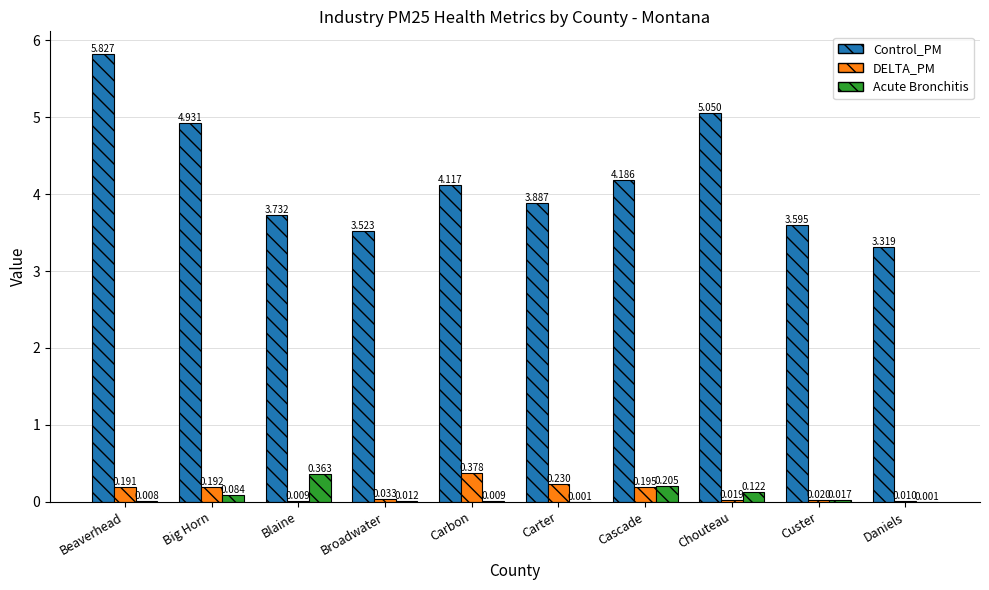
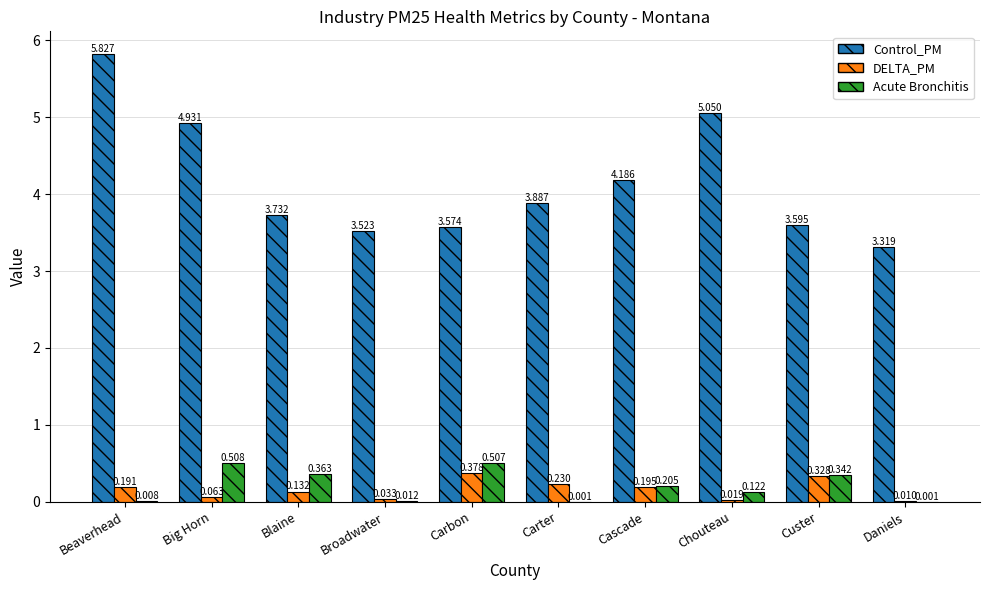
DELTA_PM, Big Horn: 0.192 -> 0.063
Acute Bronchitis, Big Horn: 0.084 -> 0.508
DELTA_PM, Blaine: 0.009 -> 0.132
Control_PM, Carbon: 4.117 -> 3.574
Acute Bronchitis, Carbon: 0.009 -> 0.507
DELTA_PM, Custer: 0.020 -> 0.328
Acute Bronchitis, Custer: 0.017 -> 0.342
